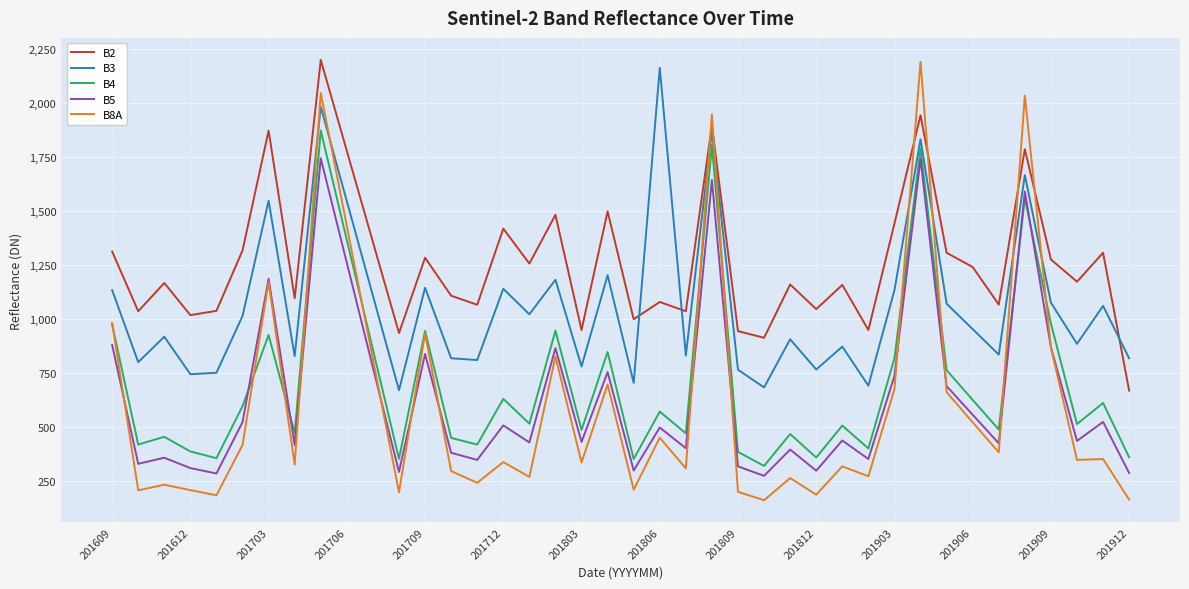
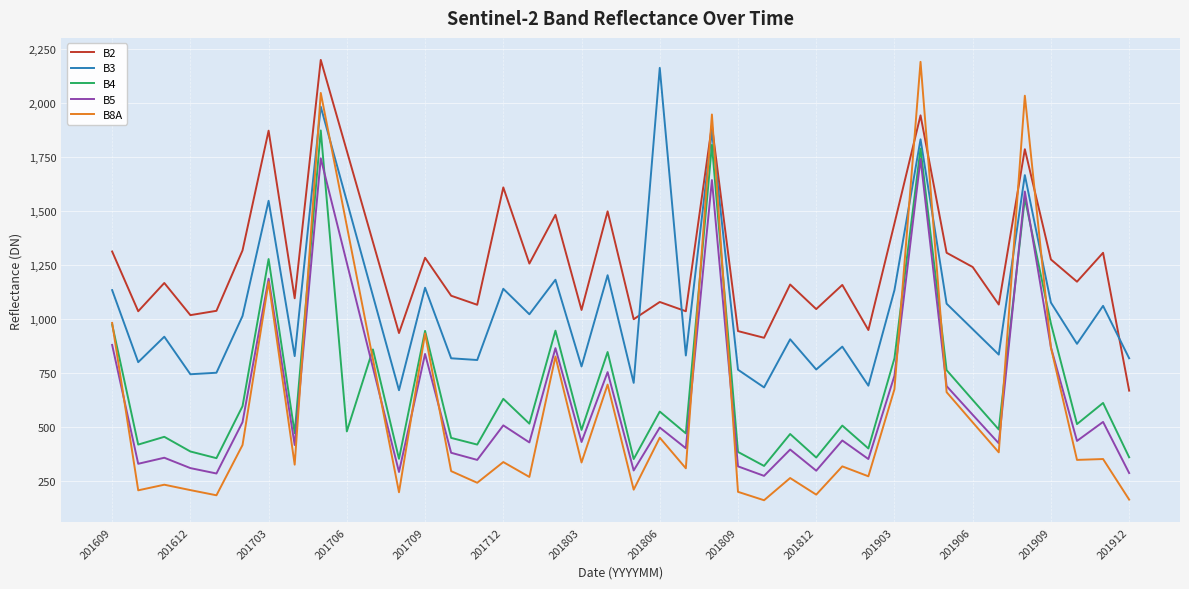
B4, 201703: 930 -> 1,280
B4, 201706: 1,370 -> 480
B2, 201712: 1,420 -> 1,610
B2, 201803: 950 -> 1,040
